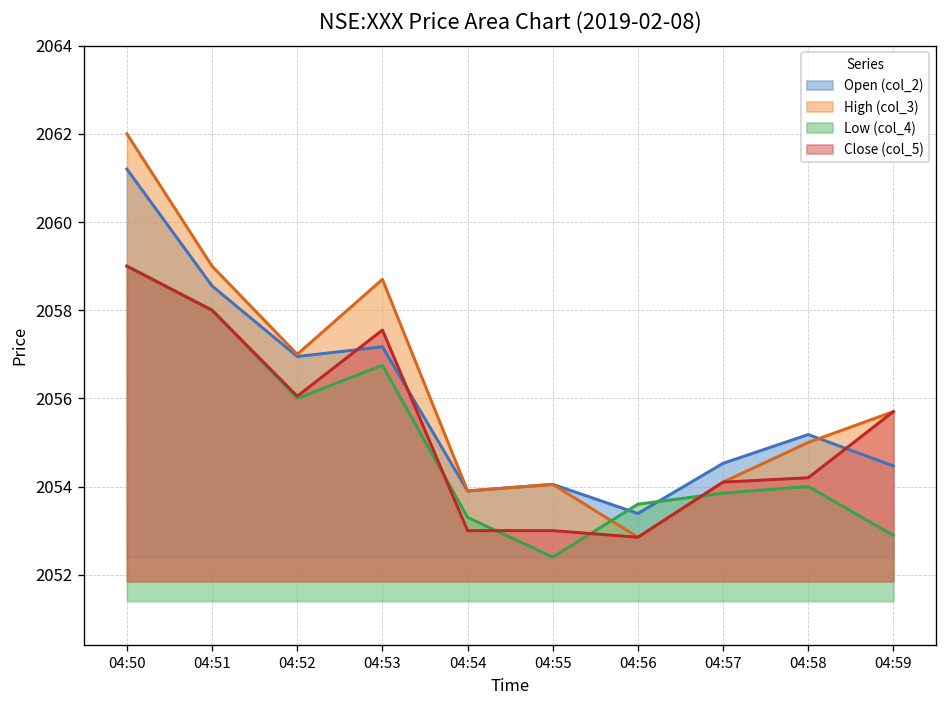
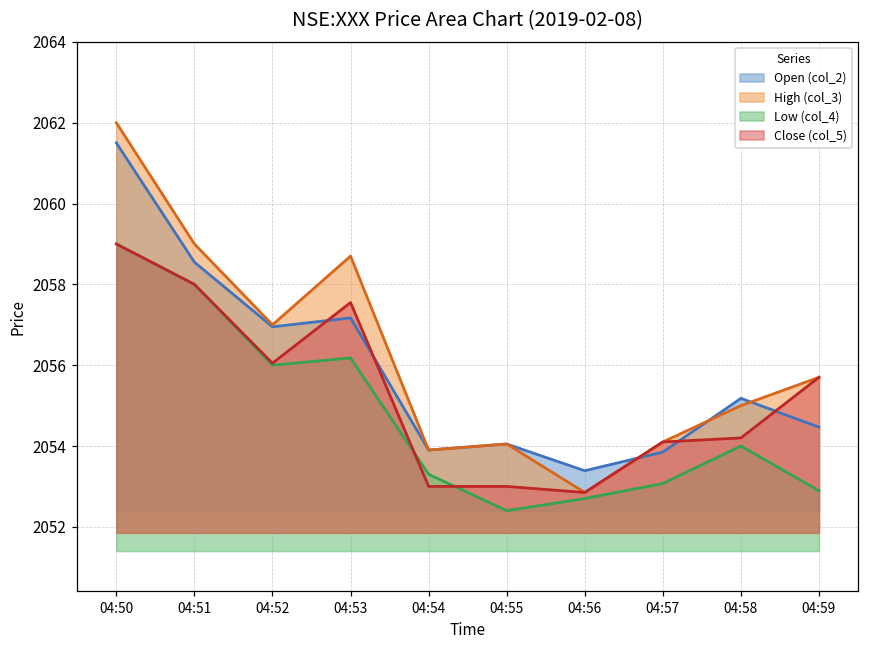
Open (col_2), 04:50: 2061.2 -> 2061.5
Low (col_4), 04:53: 2056.8 -> 2056.2
Low (col_4), 04:56: 2053.6 -> 2052.7
Open (col_2), 04:57: 2054.5 -> 2053.9
Low (col_4), 04:57: 2053.9 -> 2053.1
